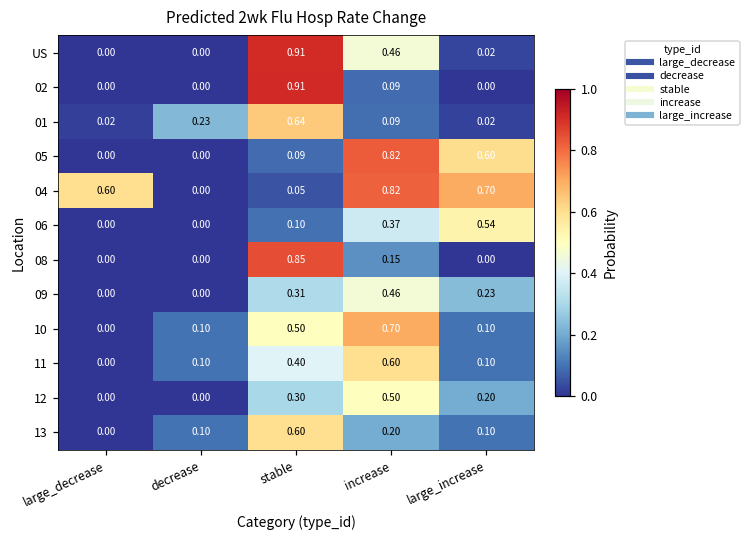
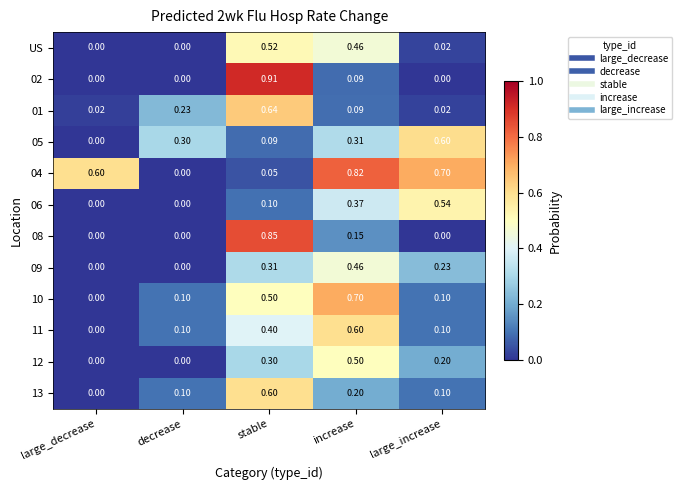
US, stable: 0.91 -> 0.52
05, decrease: 0.00 -> 0.30
05, increase: 0.82 -> 0.31
